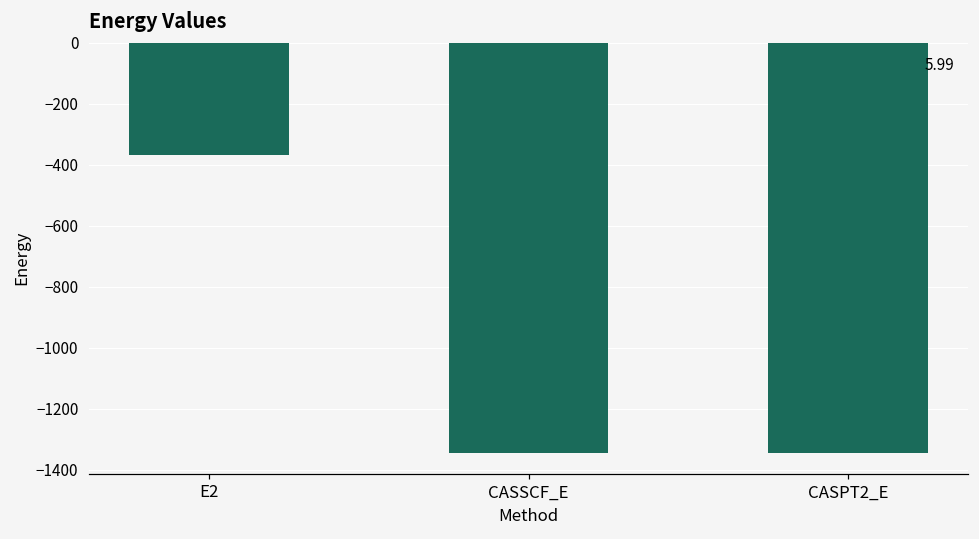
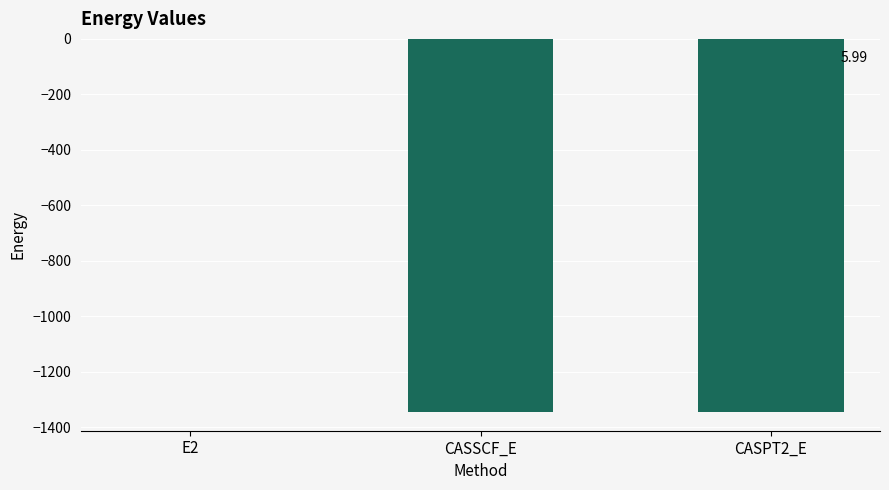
E2: -370 -> 0
